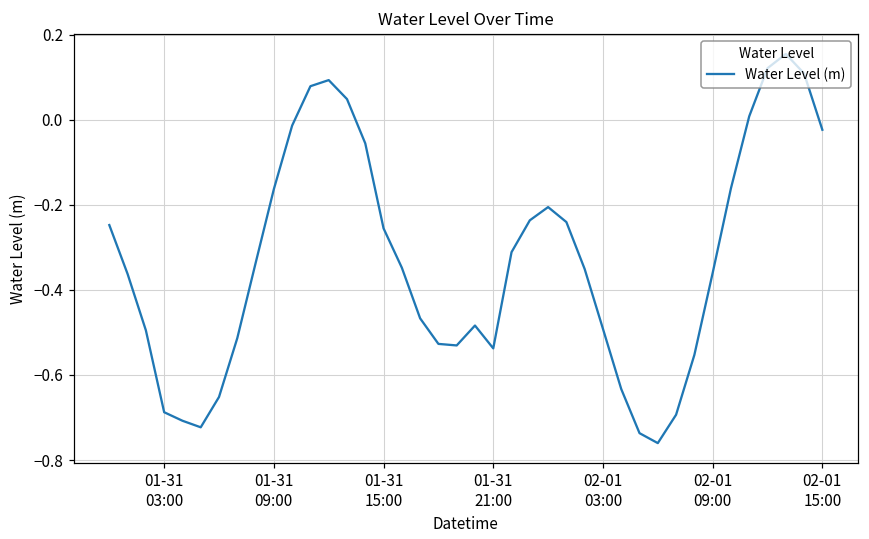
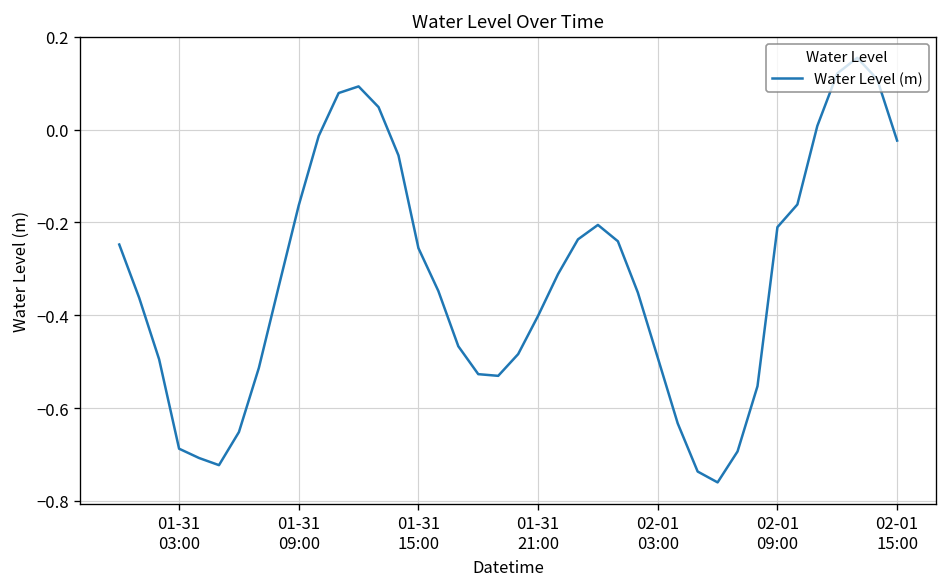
01-31 21:00: -0.54 -> -0.40
02-01 09:00: -0.36 -> -0.21
